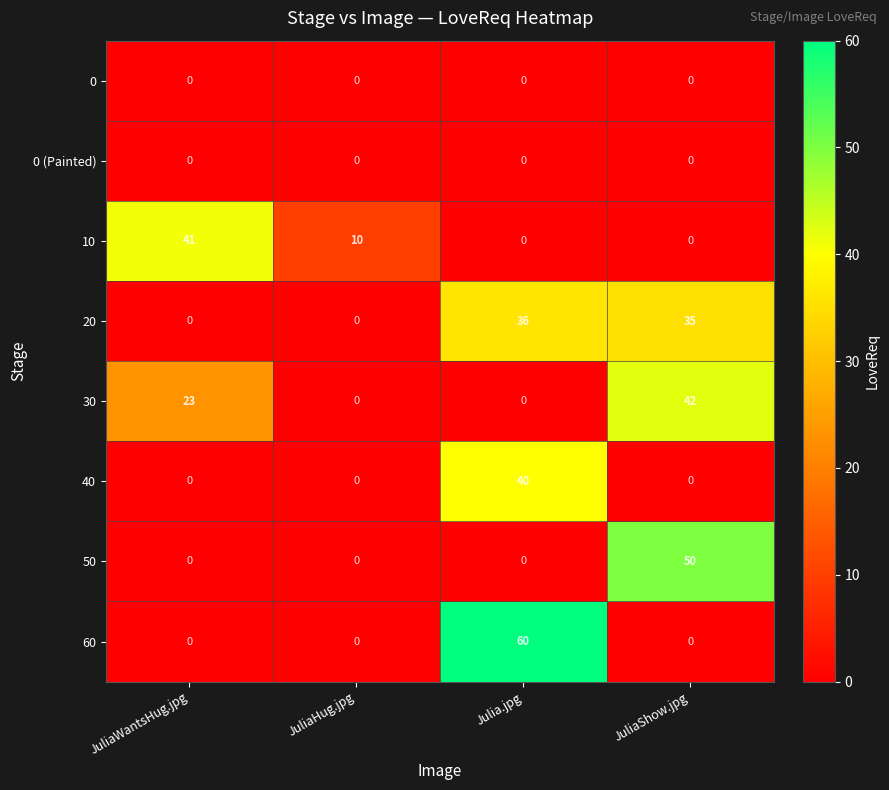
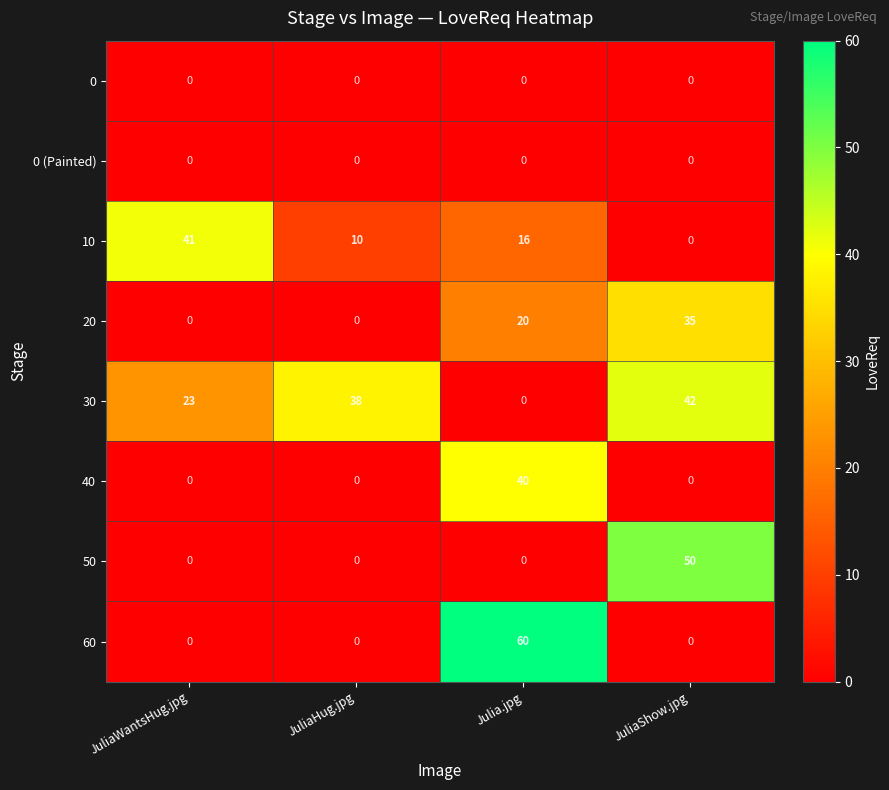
10, Julia.jpg: 0 -> 16
20, Julia.jpg: 36 -> 20
30, JuliaHug.jpg: 0 -> 38
